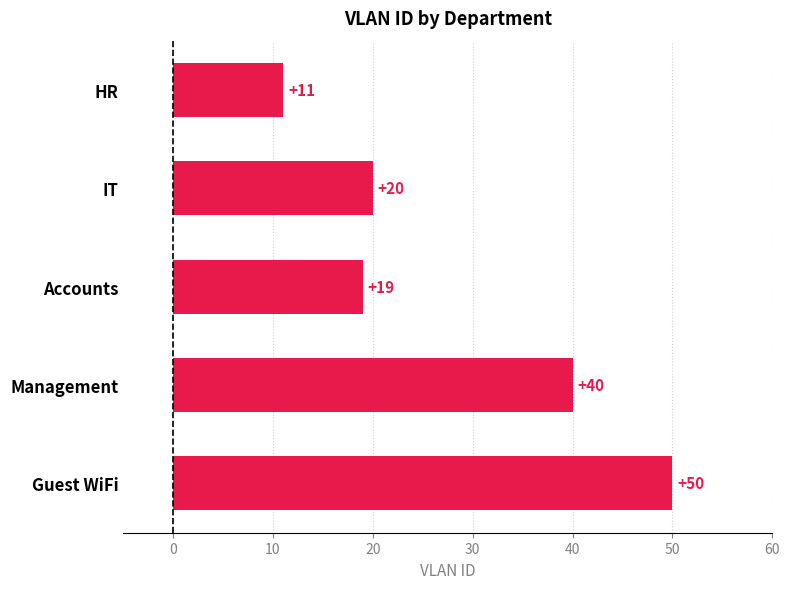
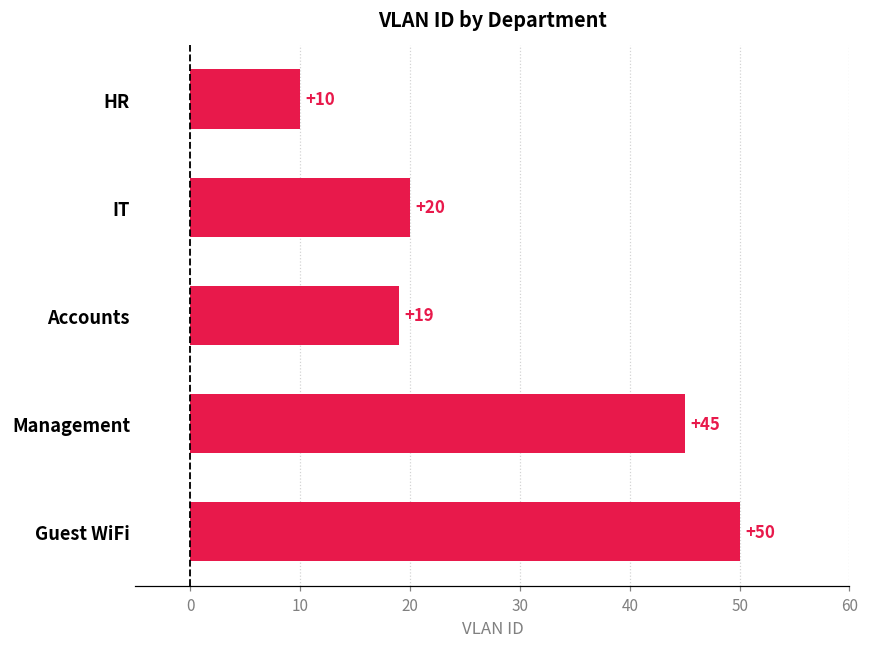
HR: +11 -> +10
Management: +40 -> +45
